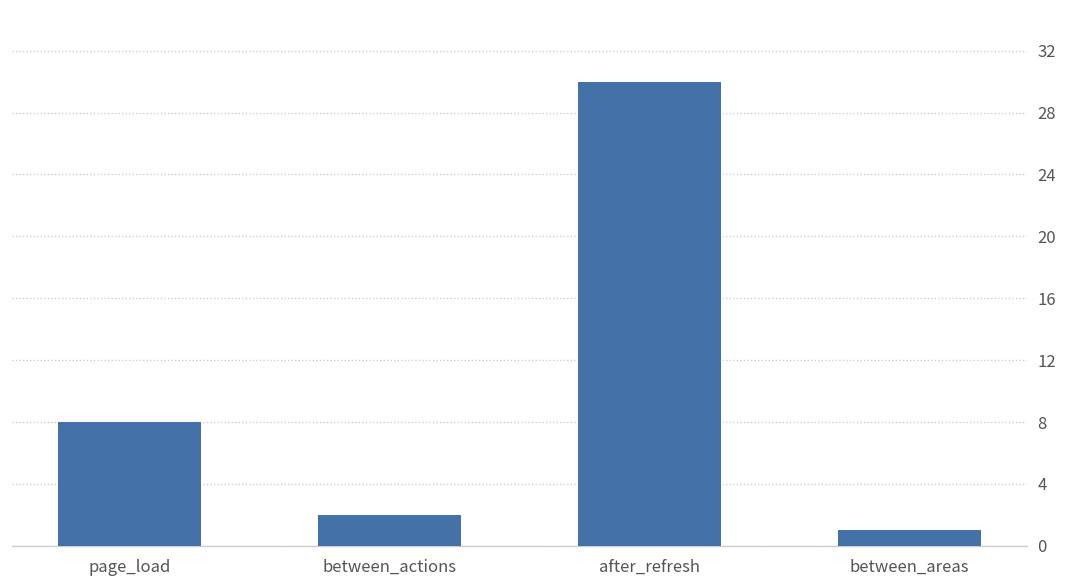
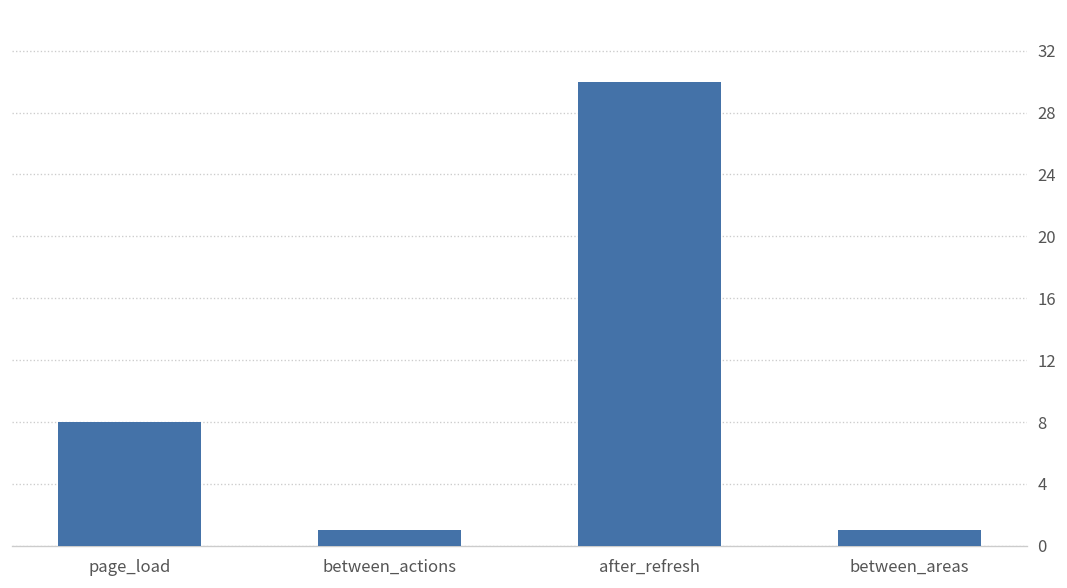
between_actions: 2 -> 1
